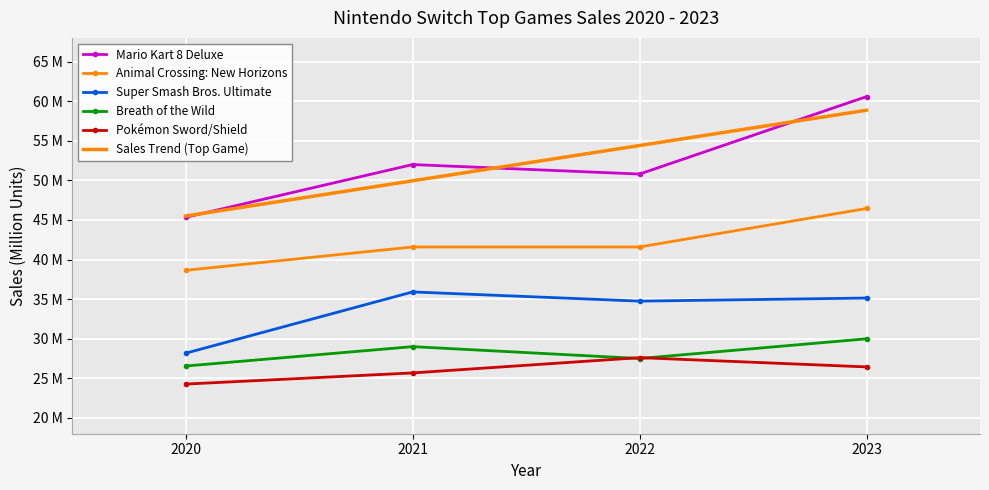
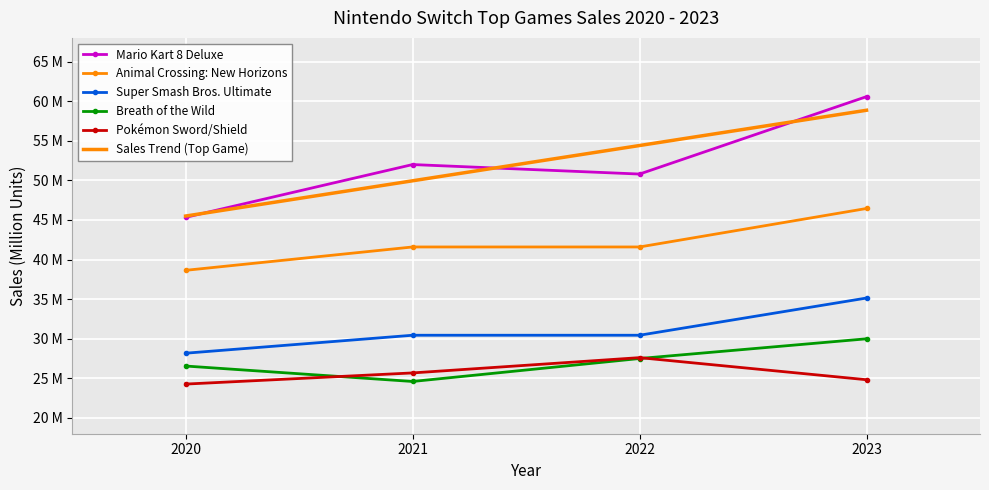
Super Smash Bros. Ultimate, 2021: 36000000 -> 30000000
Breath of the Wild, 2021: 29000000 -> 25000000
Super Smash Bros. Ultimate, 2022: 35000000 -> 30000000
Pokémon Sword/Shield, 2023: 26000000 -> 25000000
